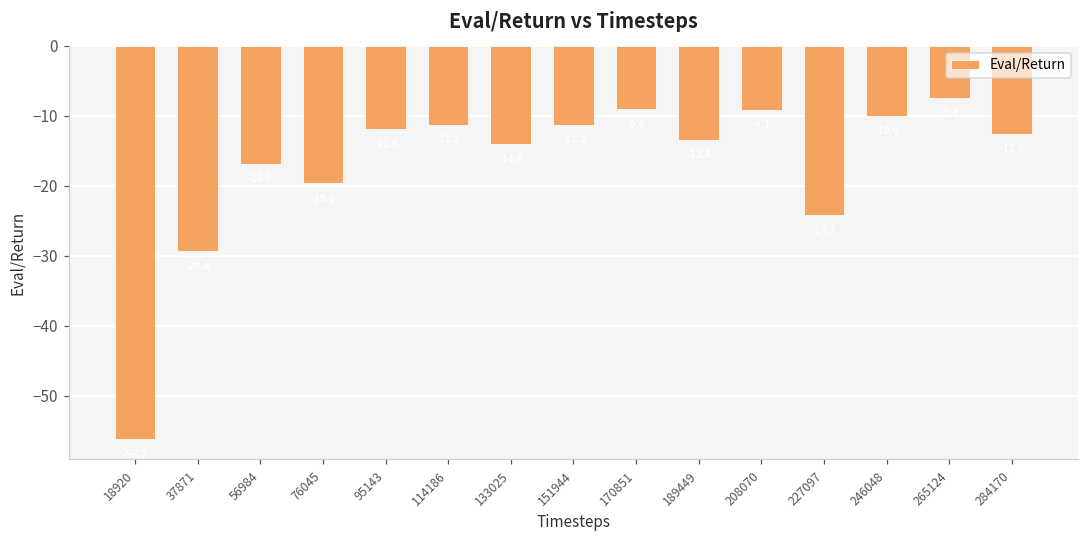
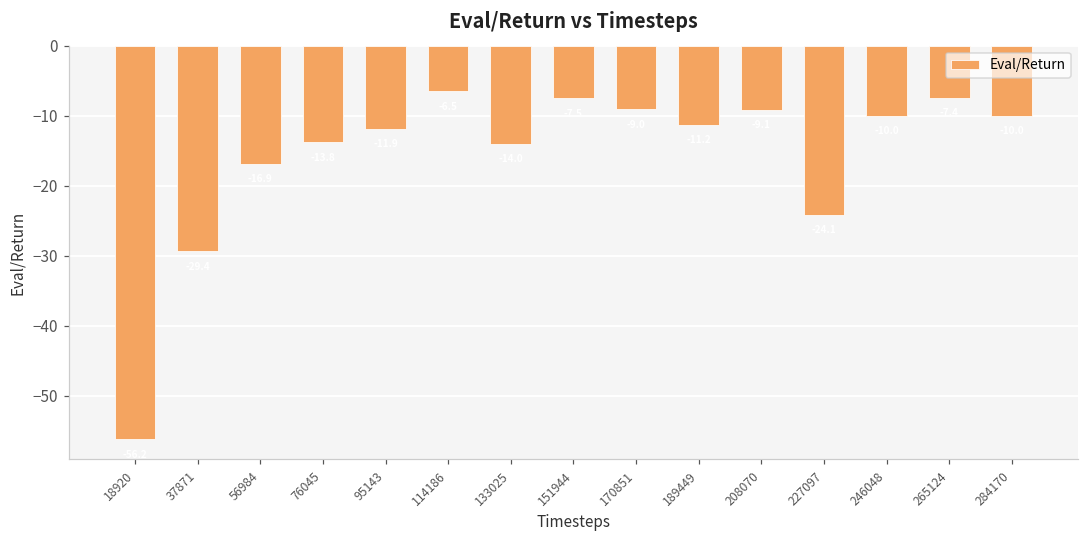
76045: -20 -> -14
114186: -11 -> -6
151944: -11 -> -8
189449: -13 -> -11
284170: -13 -> -10
